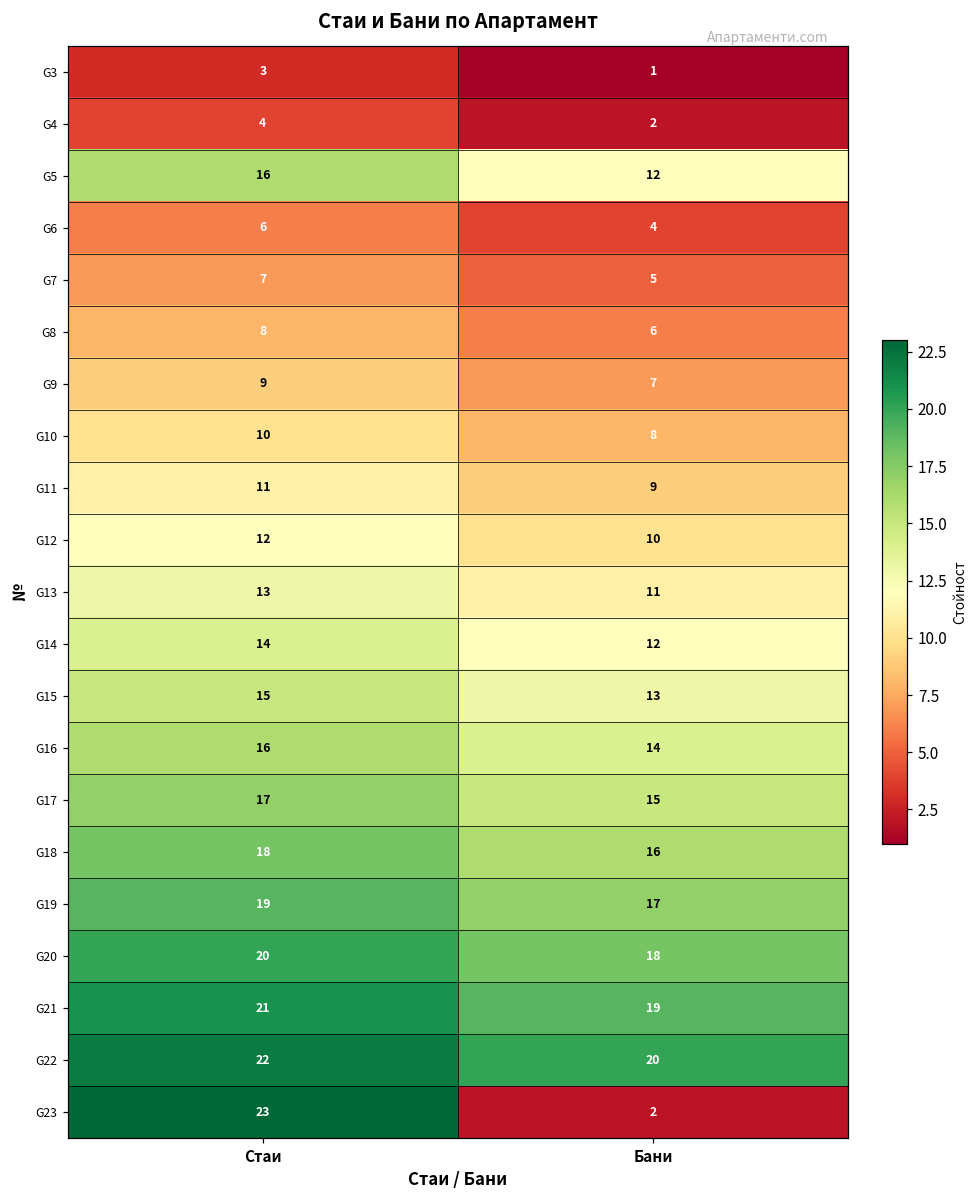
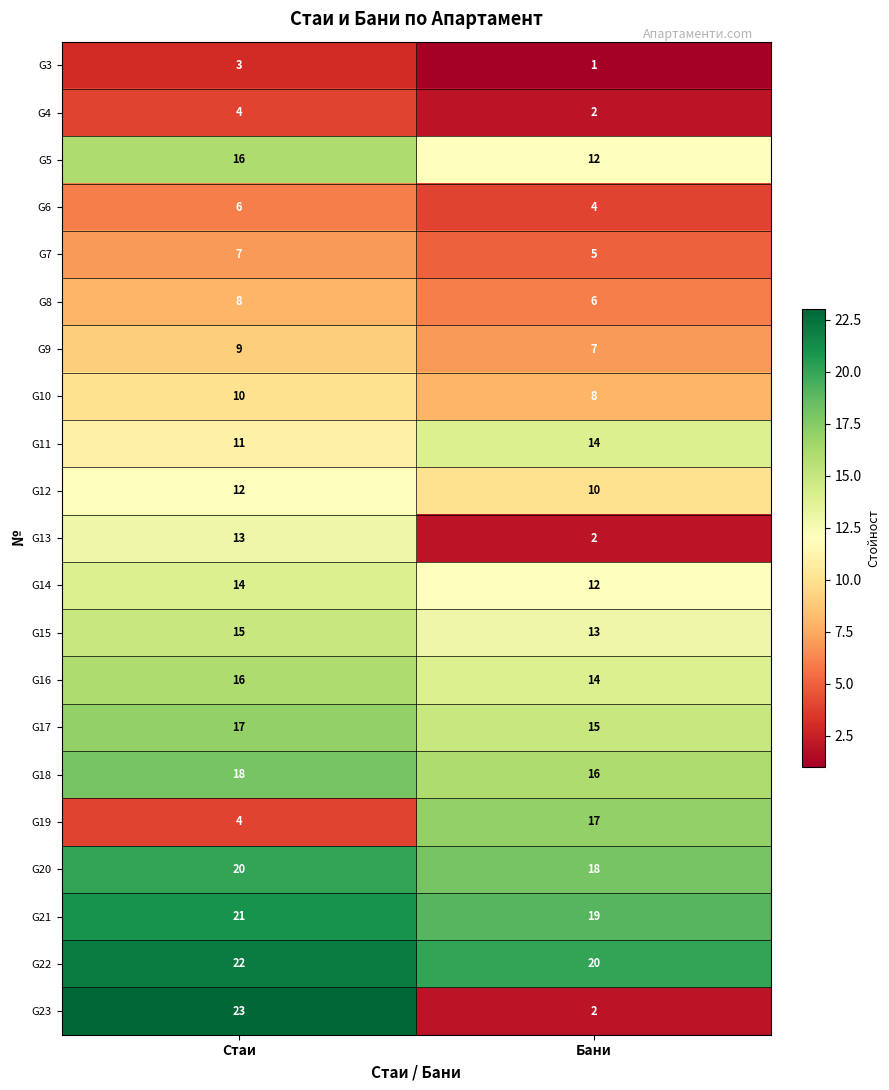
G11, Бани: 9 -> 14
G13, Бани: 11 -> 2
G19, Стаи: 19 -> 4
